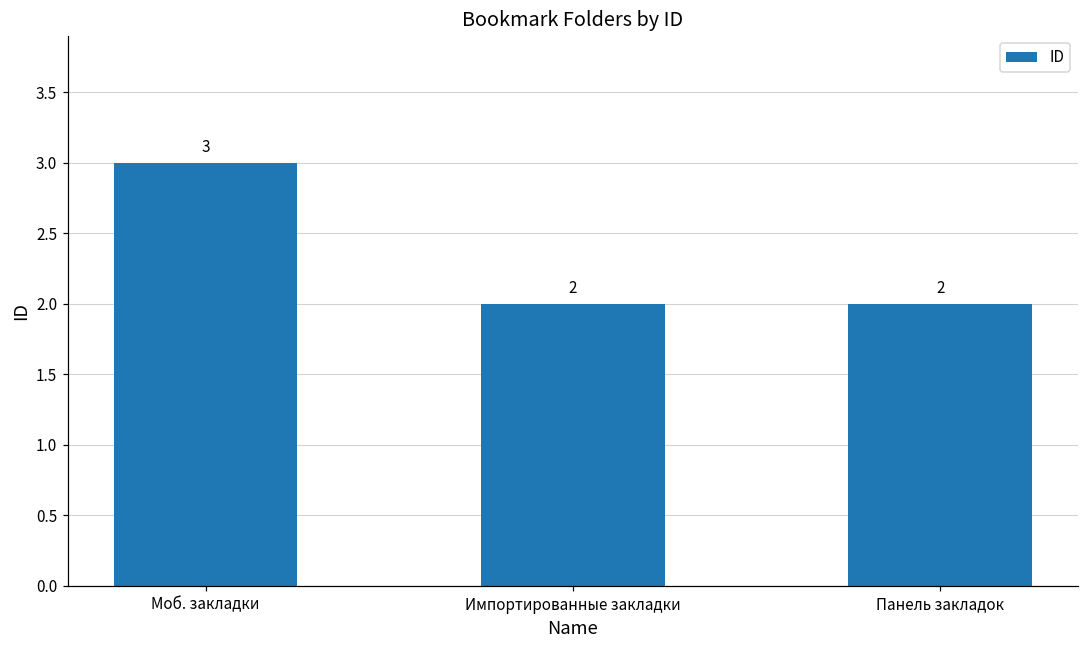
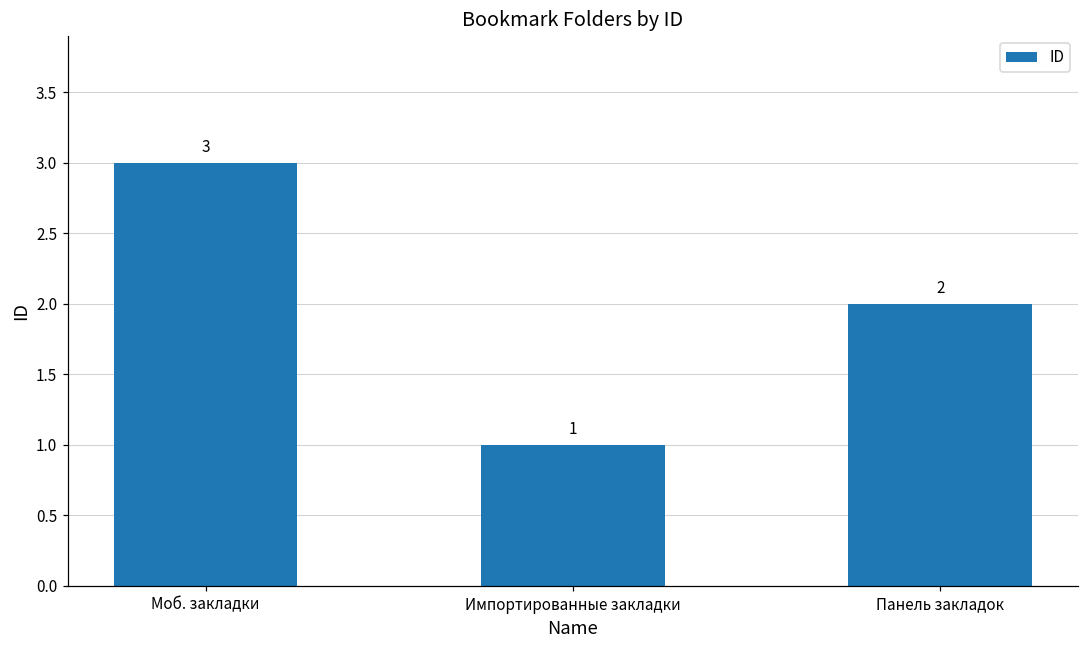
Импортированные закладки: 2 -> 1
